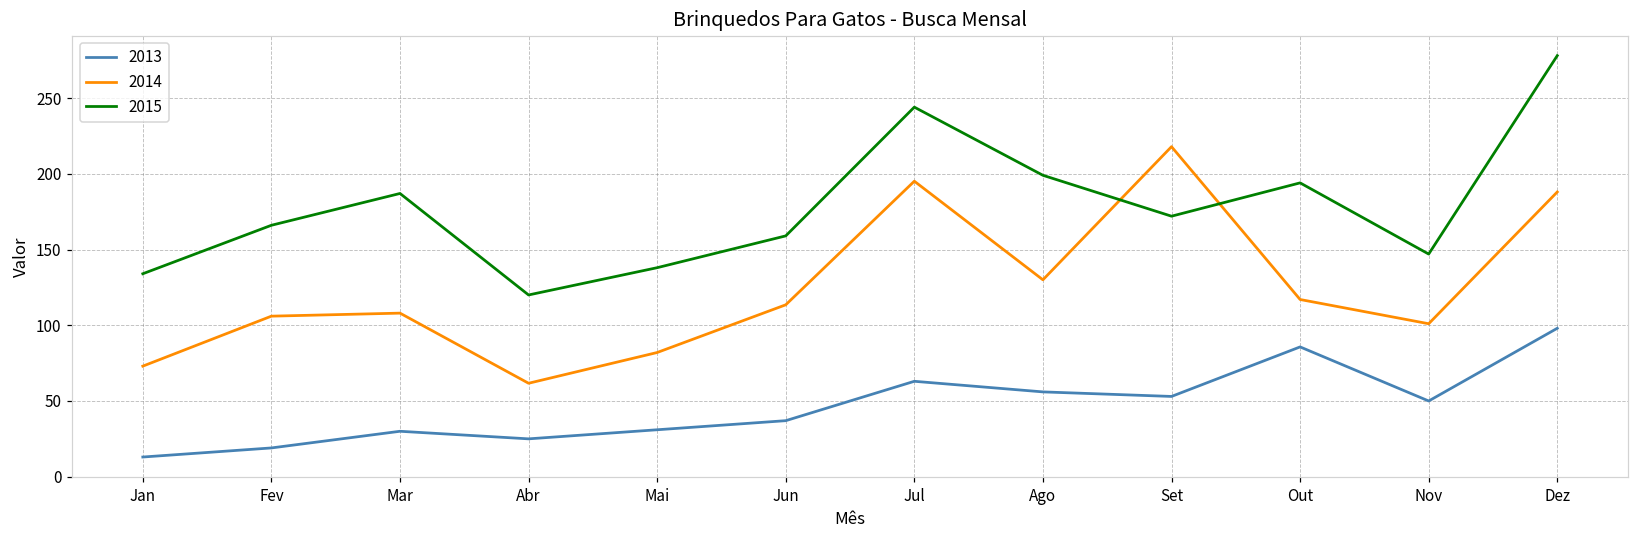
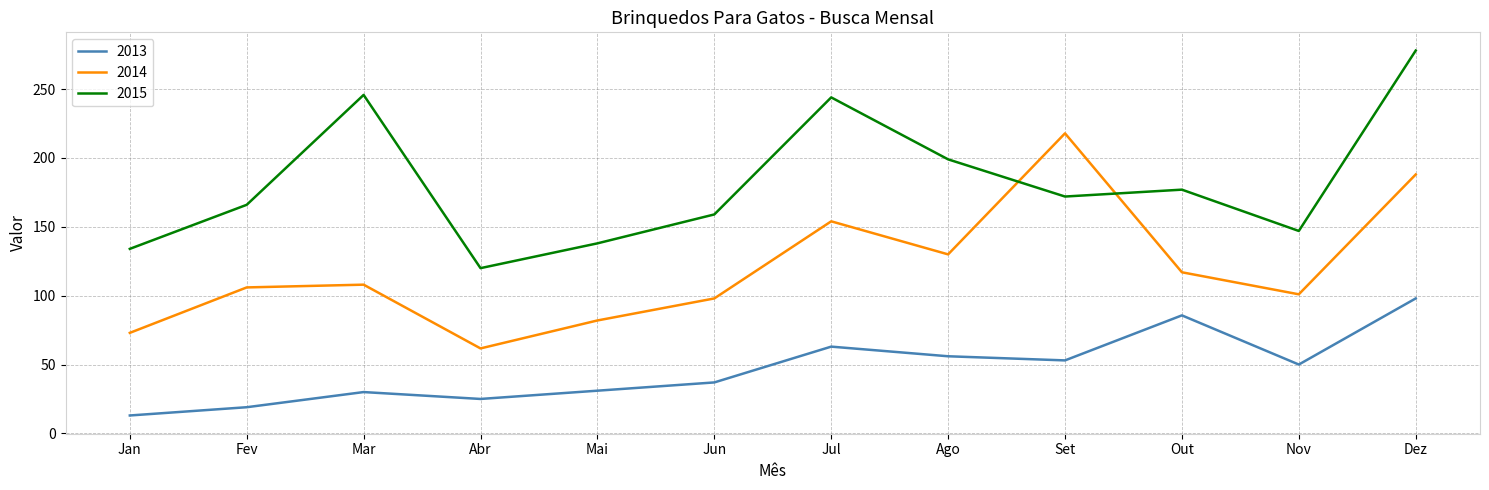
2015, Mar: 187 -> 246
2014, Jun: 114 -> 98
2014, Jul: 195 -> 154
2015, Out: 194 -> 177
